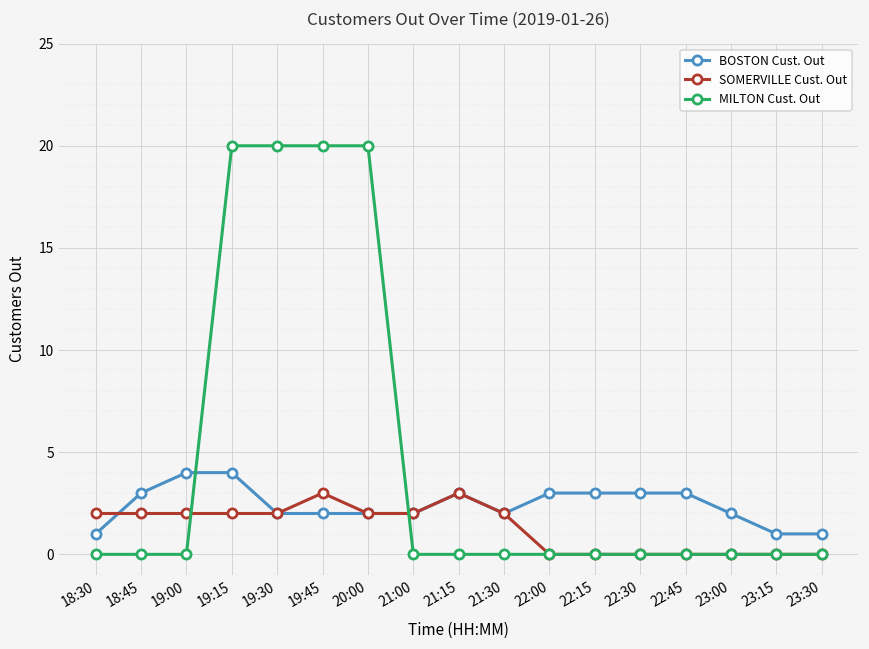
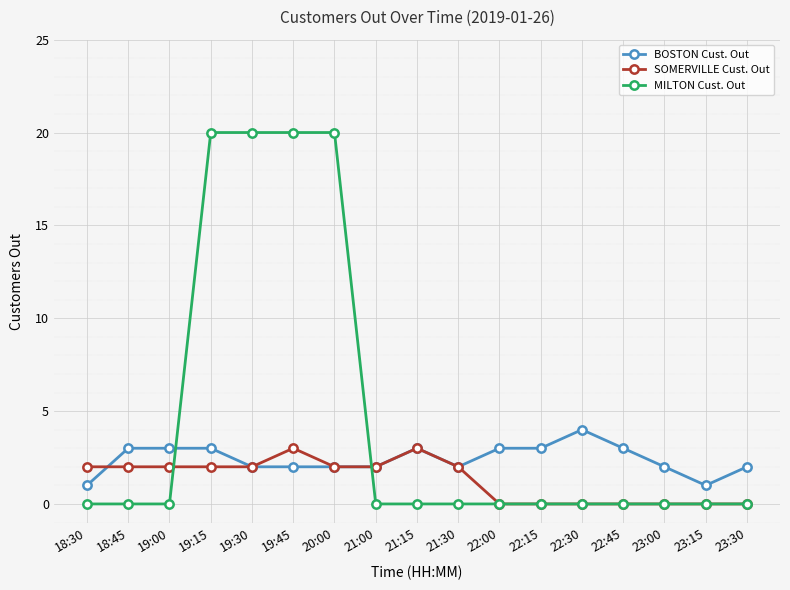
BOSTON Cust. Out, 19:00: 4 -> 3
BOSTON Cust. Out, 19:15: 4 -> 3
BOSTON Cust. Out, 22:30: 3 -> 4
BOSTON Cust. Out, 23:30: 1 -> 2
